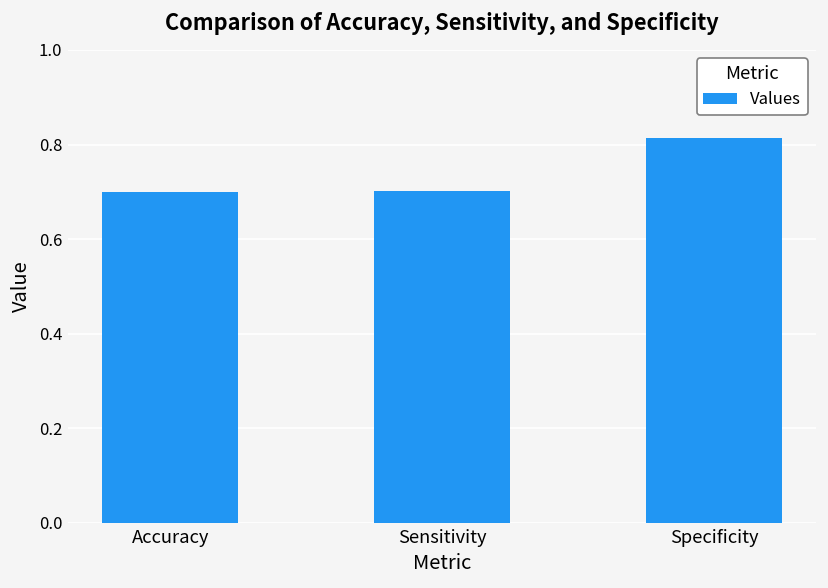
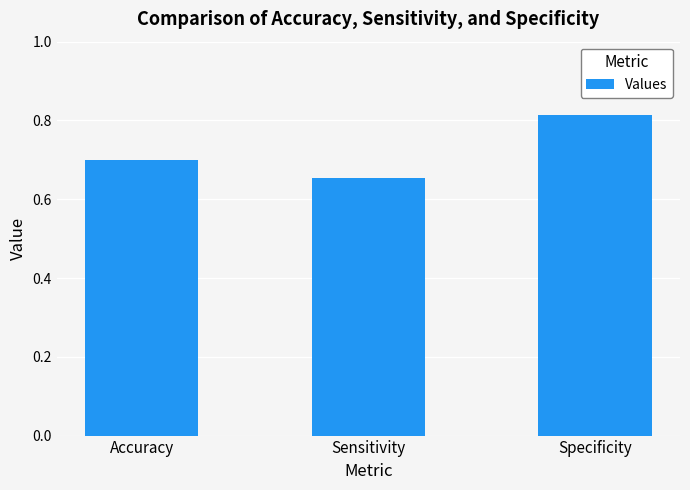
Sensitivity: 0.70 -> 0.65
